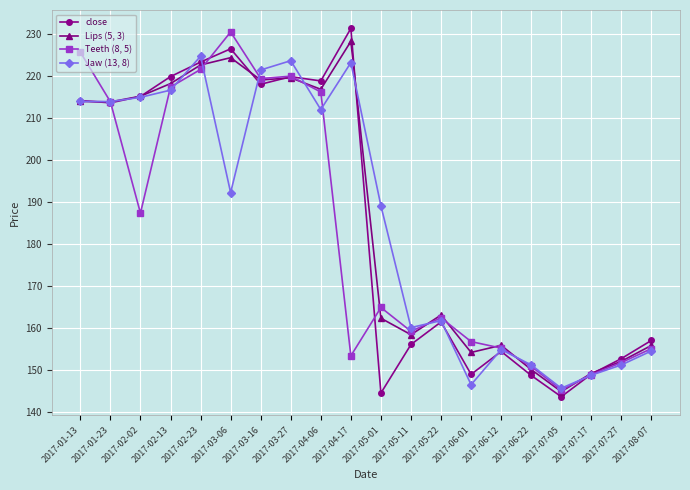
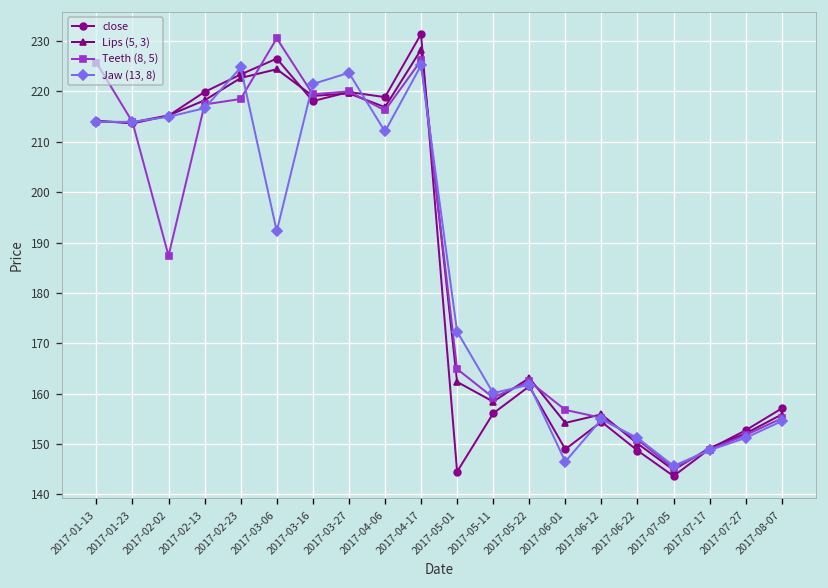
Teeth (8, 5), 2017-02-23: 222 -> 219
Teeth (8, 5), 2017-04-17: 153 -> 226
Jaw (13, 8), 2017-04-17: 223 -> 225
Jaw (13, 8), 2017-05-01: 189 -> 172
